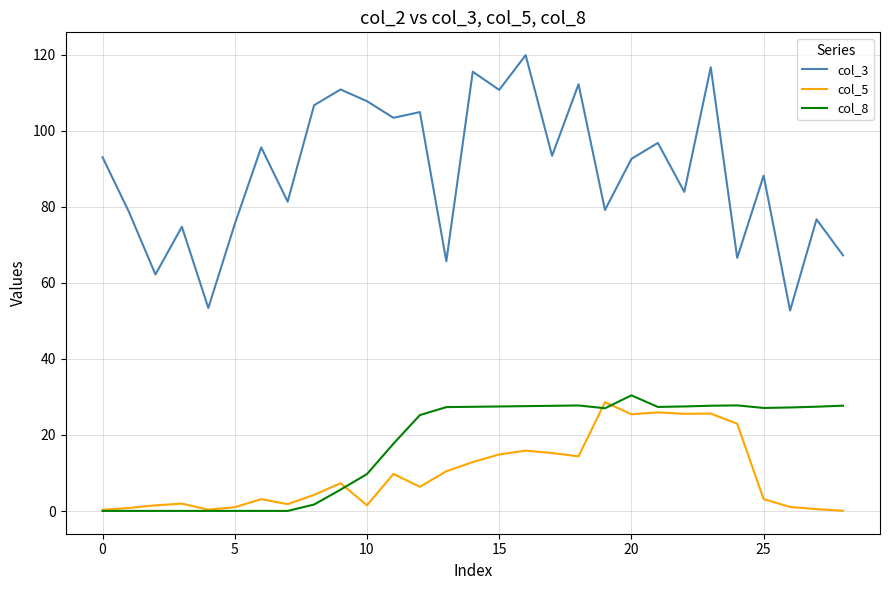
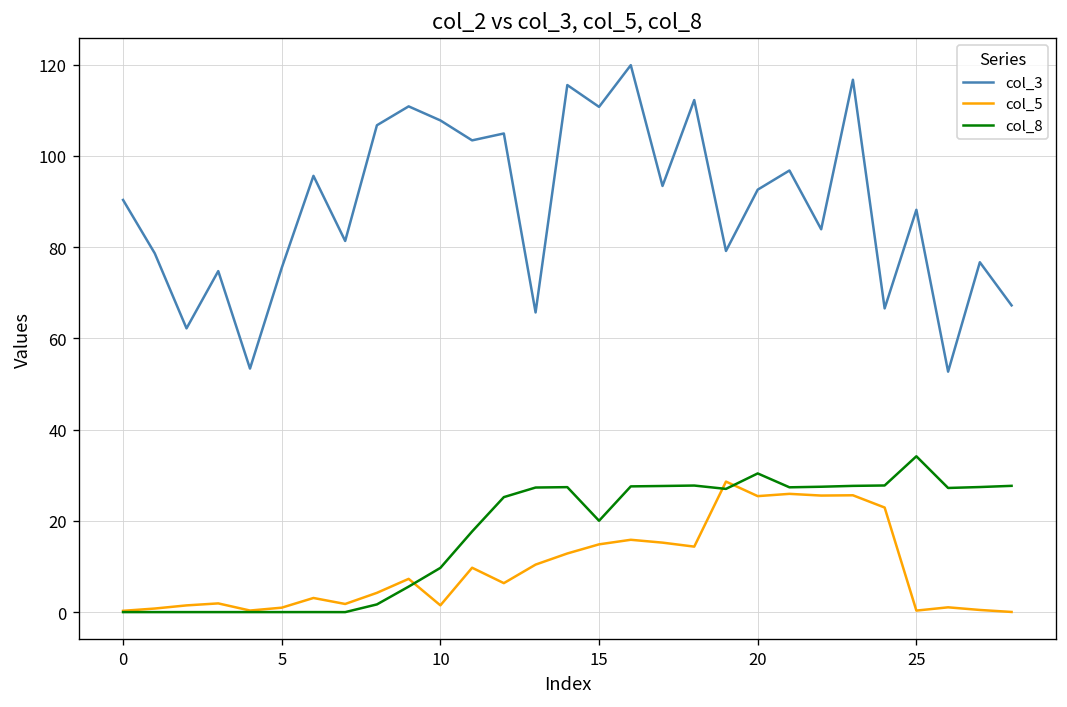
col_3, 0: 93 -> 90
col_8, 15: 27 -> 20
col_5, 25: 3 -> 0
col_8, 25: 27 -> 34
